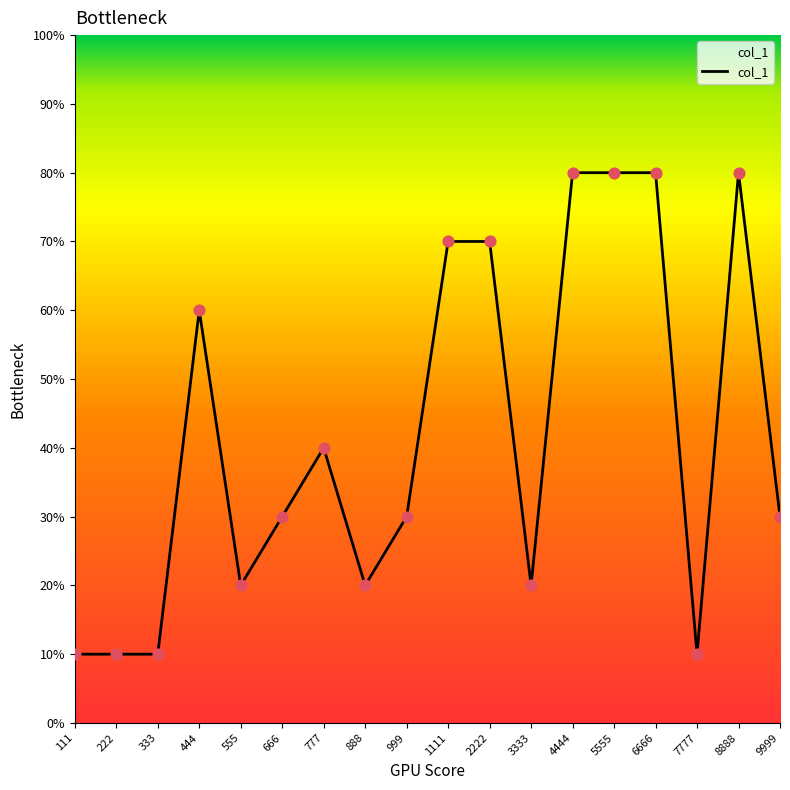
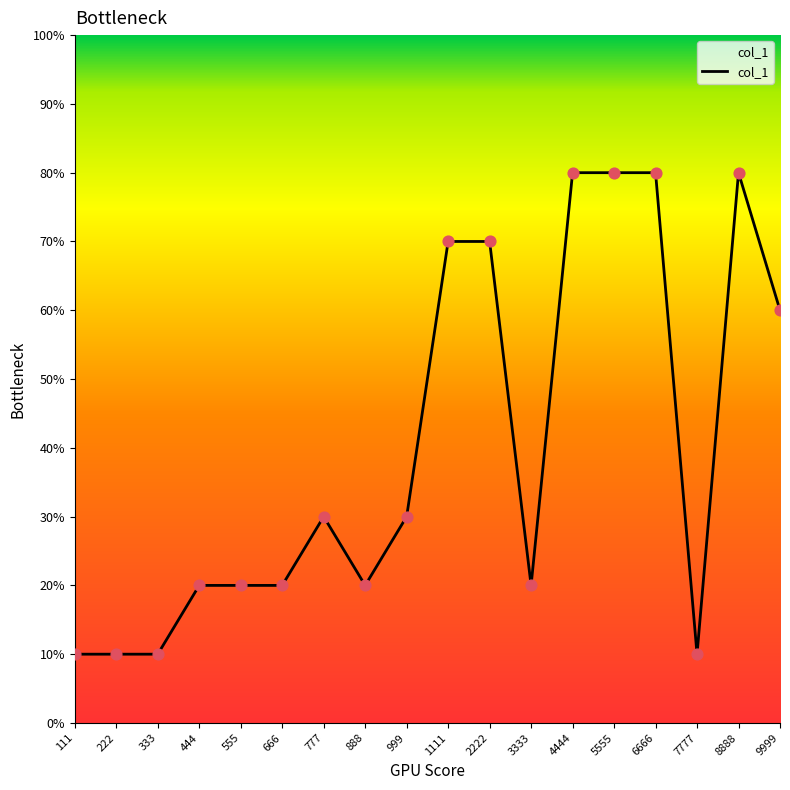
444: 60% -> 20%
666: 30% -> 20%
777: 40% -> 30%
9999: 30% -> 60%
